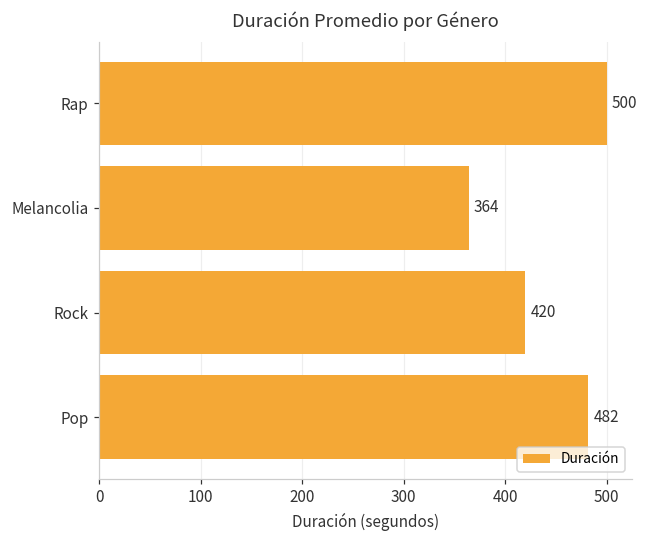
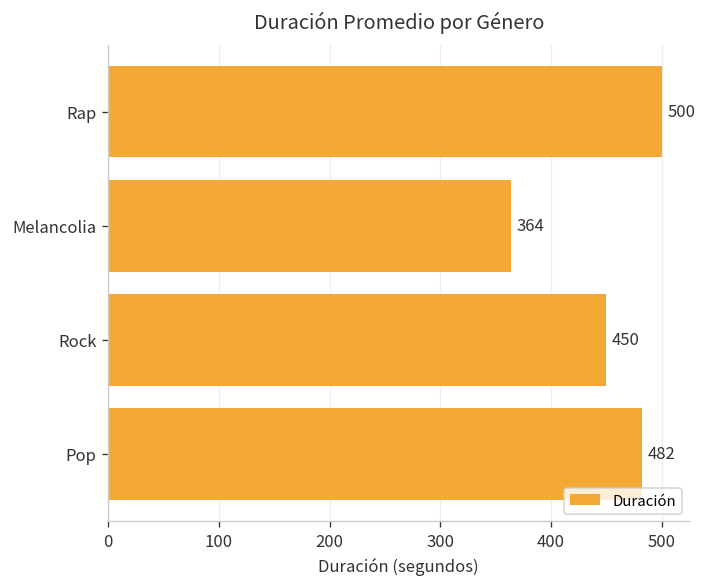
Rock: 420 -> 450
